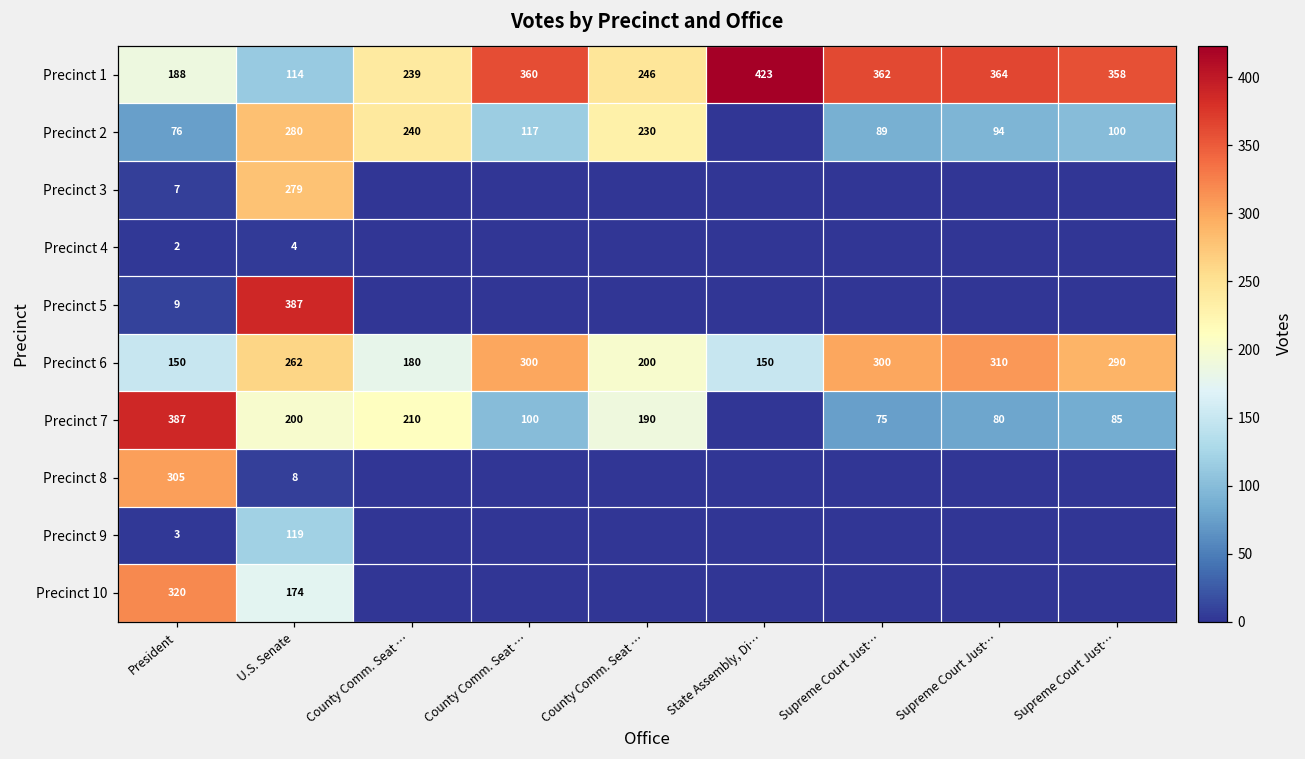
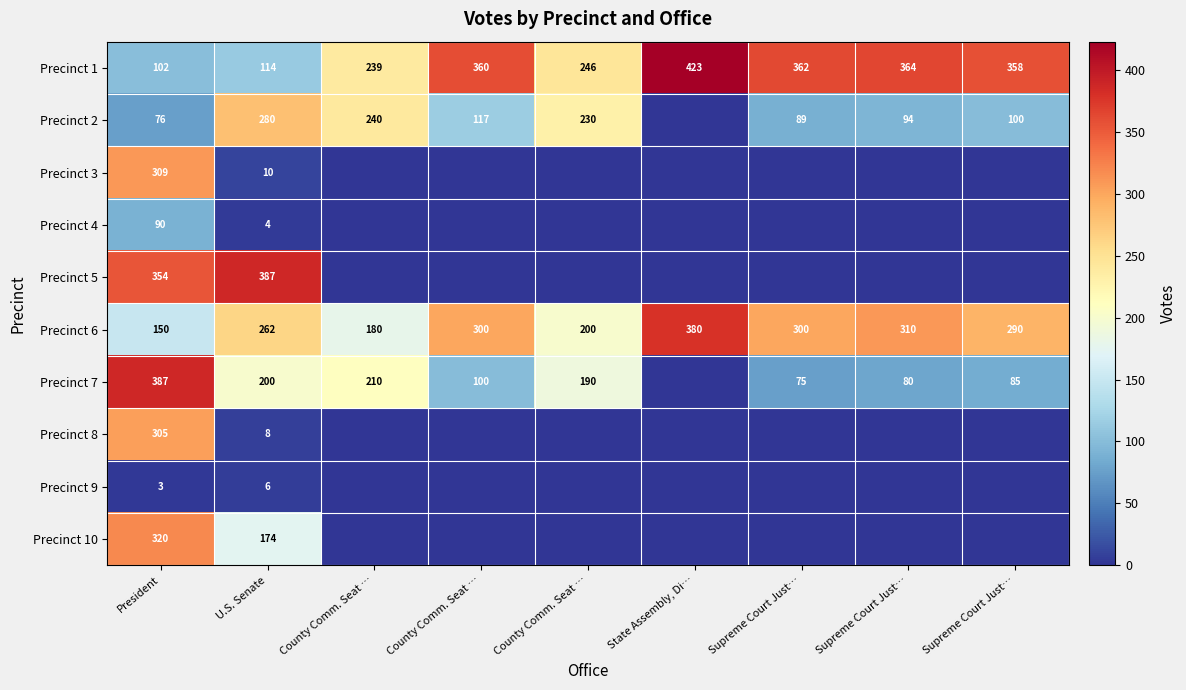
Precinct 1, President: 188 -> 102
Precinct 3, President: 7 -> 309
Precinct 3, U.S. Senate: 279 -> 10
Precinct 4, President: 2 -> 90
Precinct 5, President: 9 -> 354
Precinct 6, State Assembly, Di…: 150 -> 380
Precinct 9, U.S. Senate: 119 -> 6
